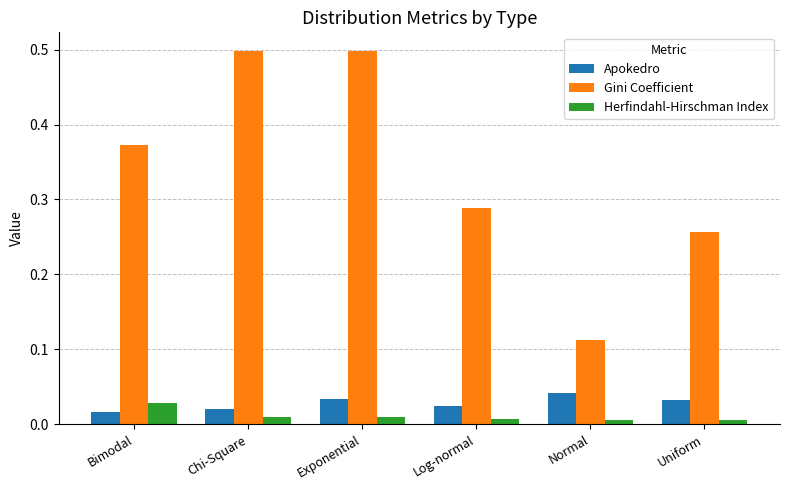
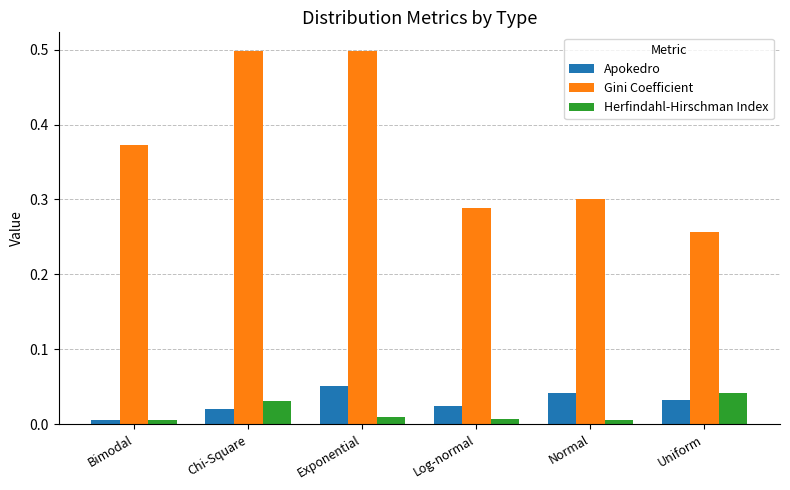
Apokedro, Bimodal: 0.02 -> 0.01
Herfindahl-Hirschman Index, Bimodal: 0.03 -> 0.01
Herfindahl-Hirschman Index, Chi-Square: 0.01 -> 0.03
Apokedro, Exponential: 0.03 -> 0.05
Gini Coefficient, Normal: 0.11 -> 0.30
Herfindahl-Hirschman Index, Uniform: 0.01 -> 0.04
